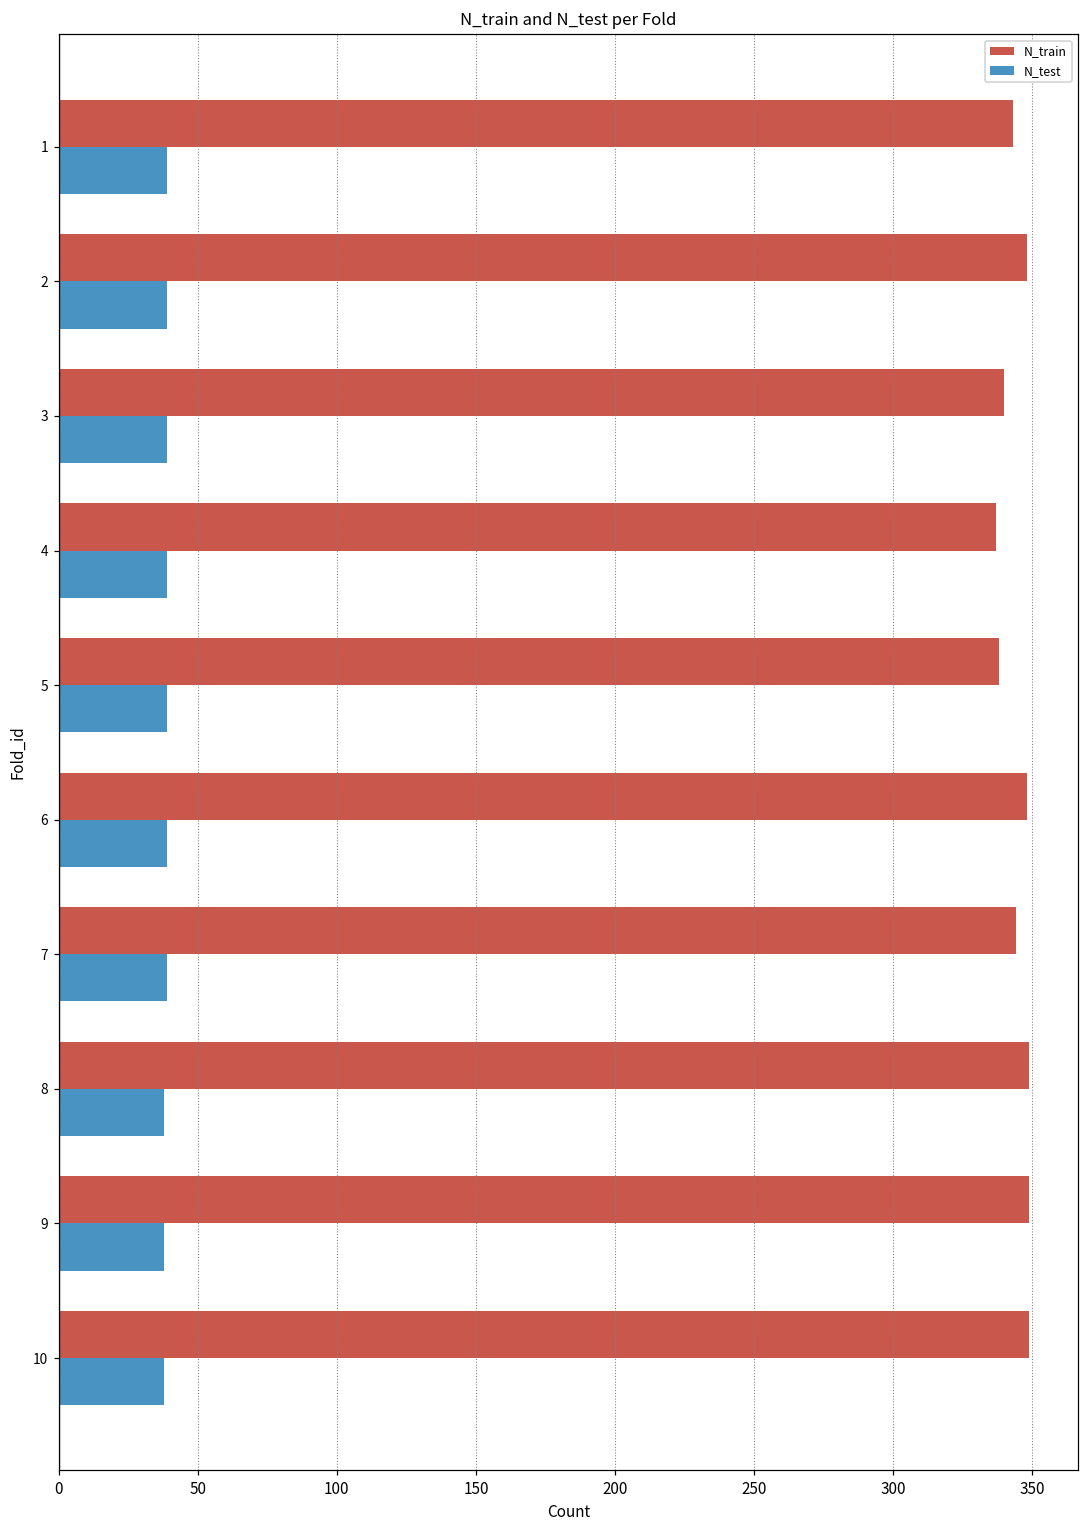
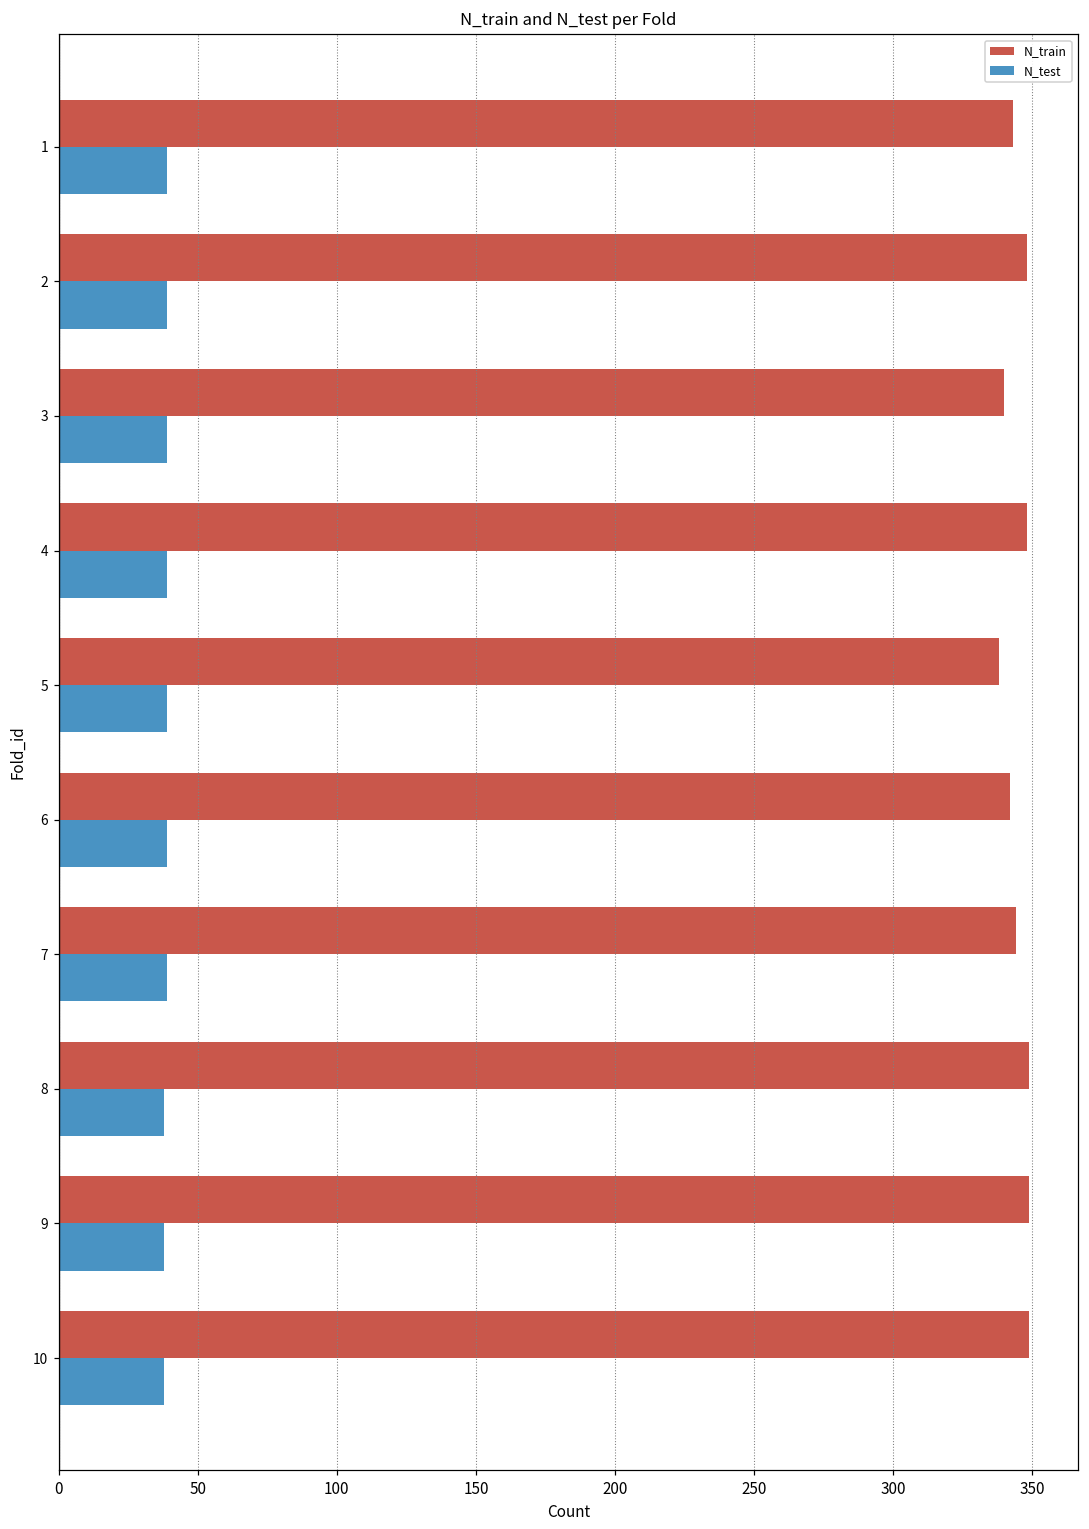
N_train, 4: 337 -> 348
N_train, 6: 348 -> 342
